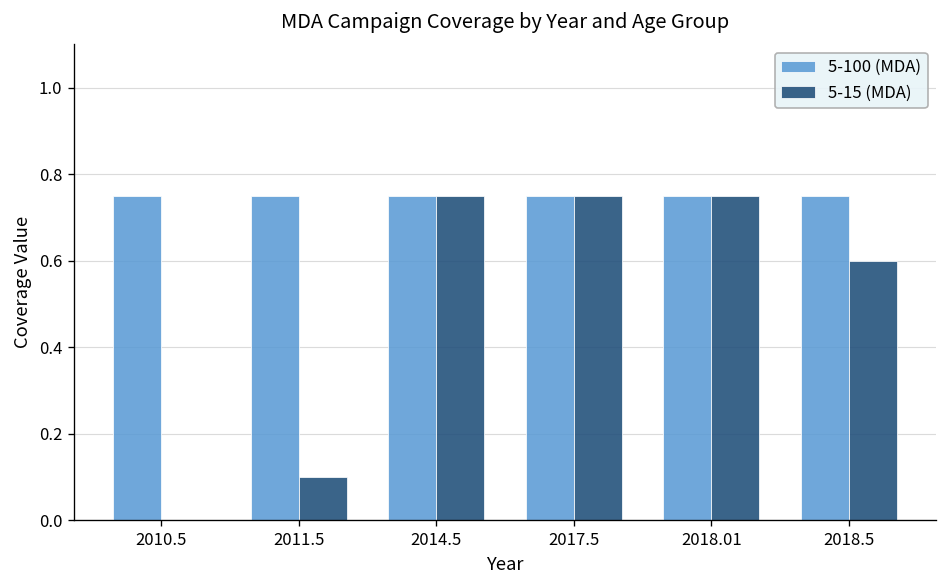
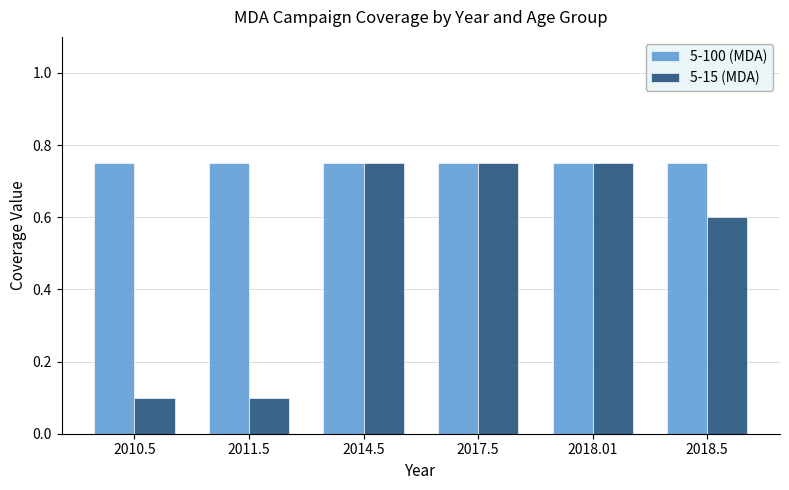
5-15 (MDA), 2010.5: 0.0 -> 0.1
